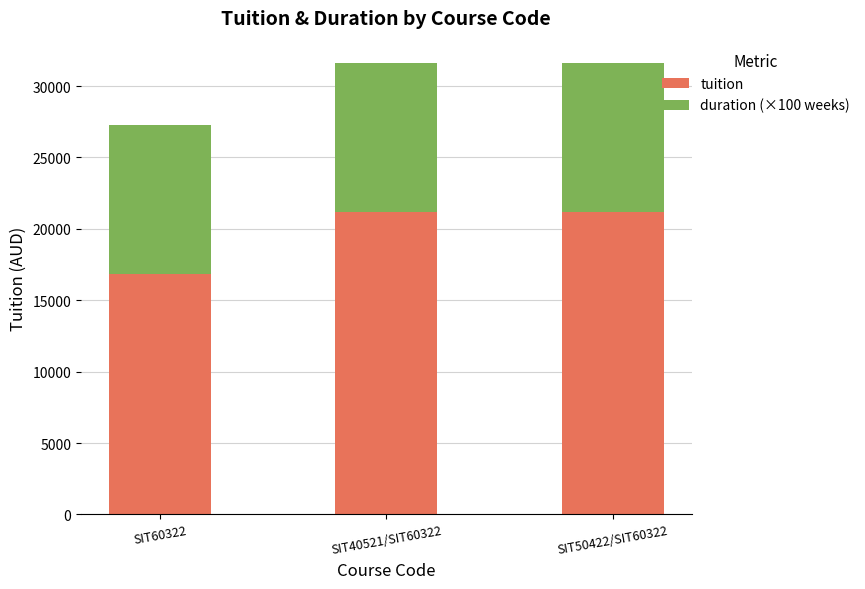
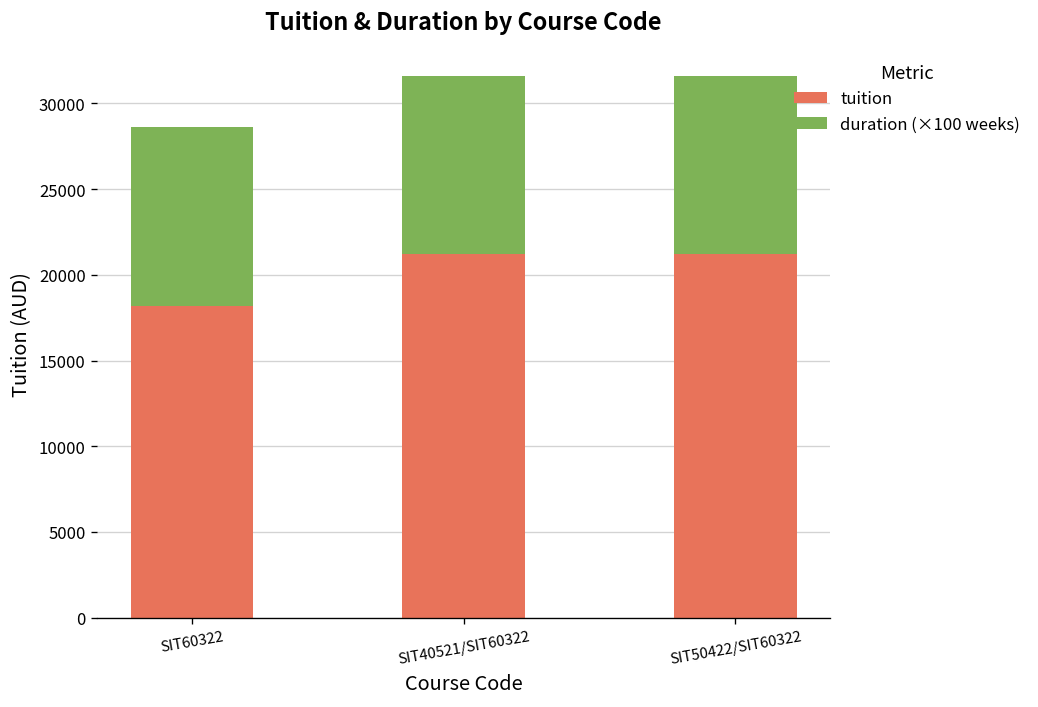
tuition, SIT60322: 16900 -> 18200
